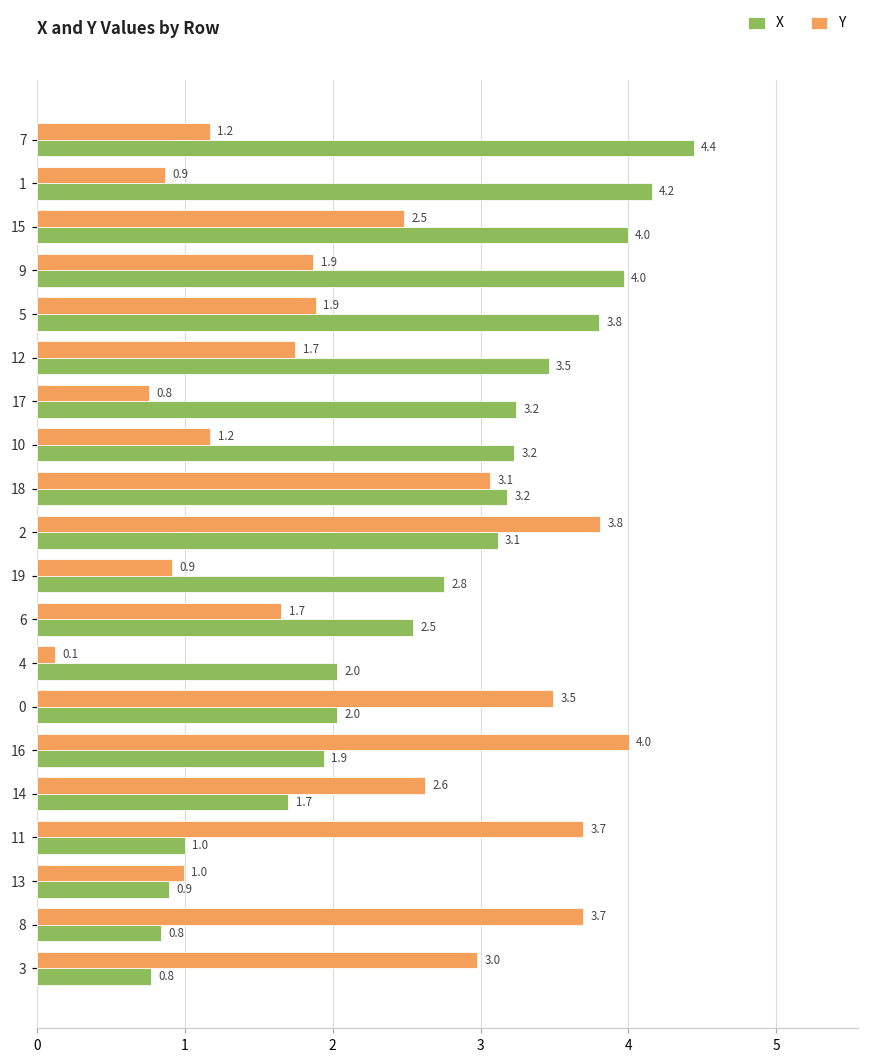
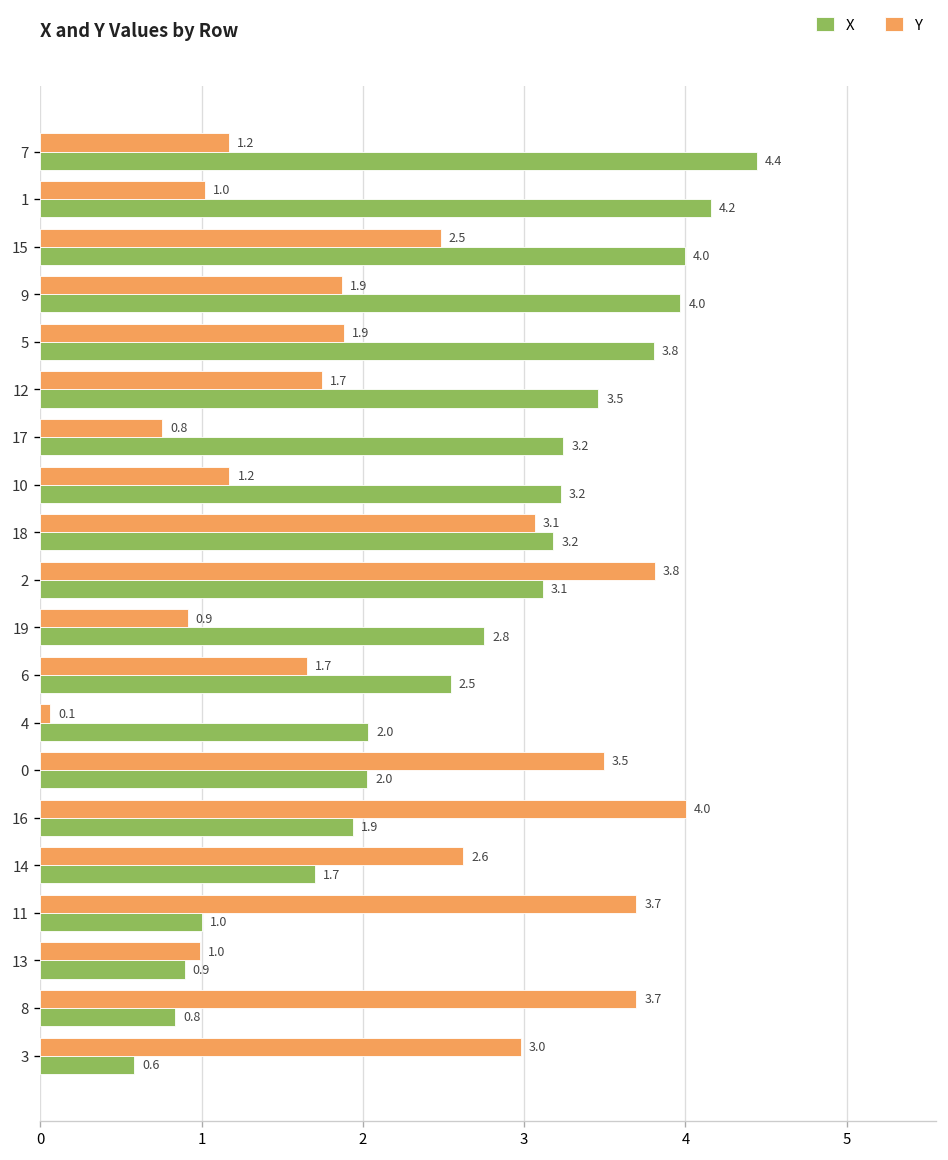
Y, 1: 0.9 -> 1.0
Y, 4: 0.12 -> 0.06
X, 3: 0.8 -> 0.6
